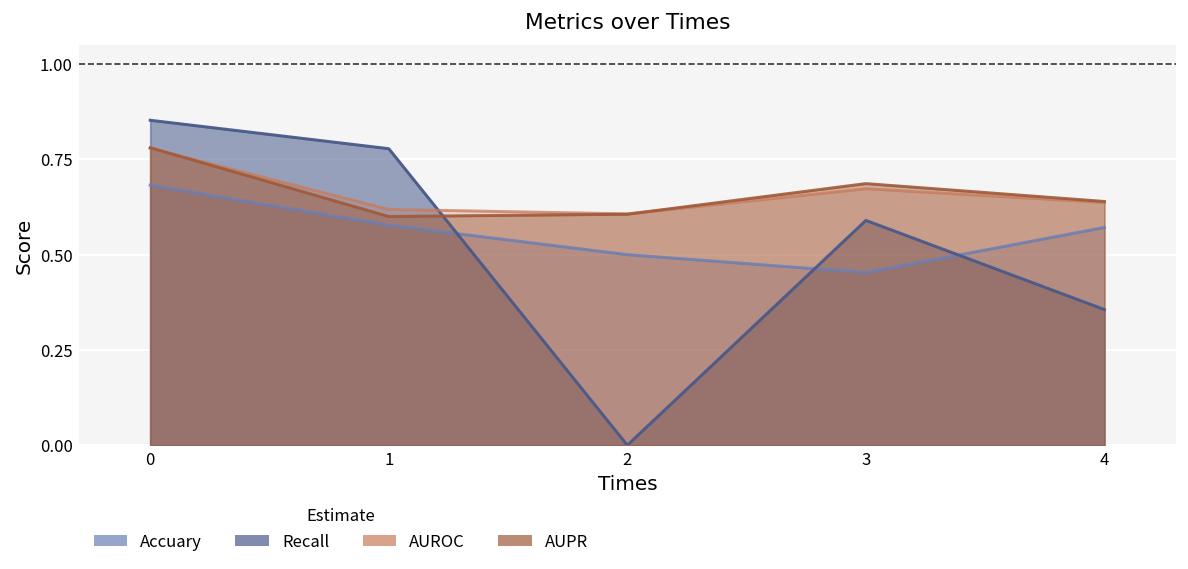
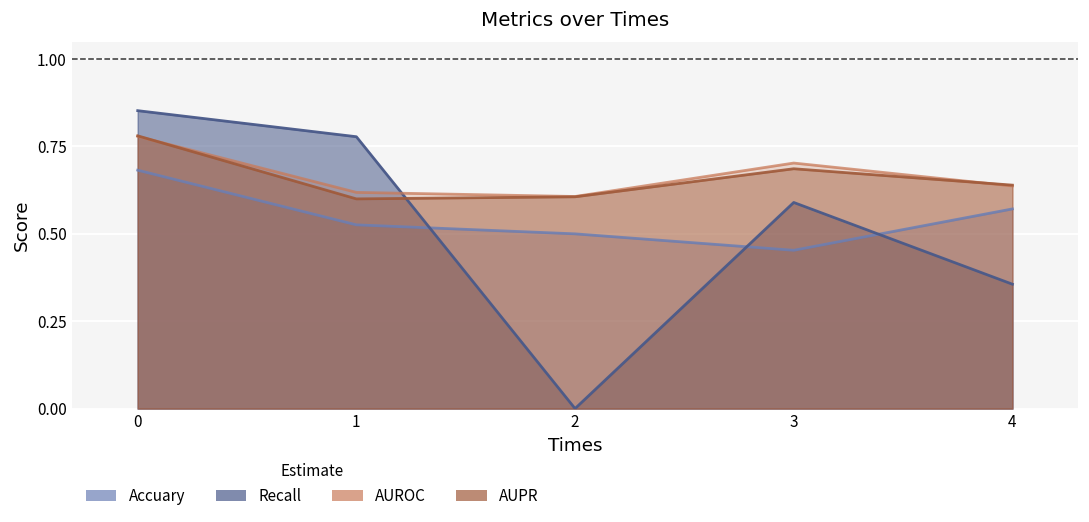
Accuary, 1: 0.58 -> 0.53
AUROC, 3: 0.67 -> 0.70
